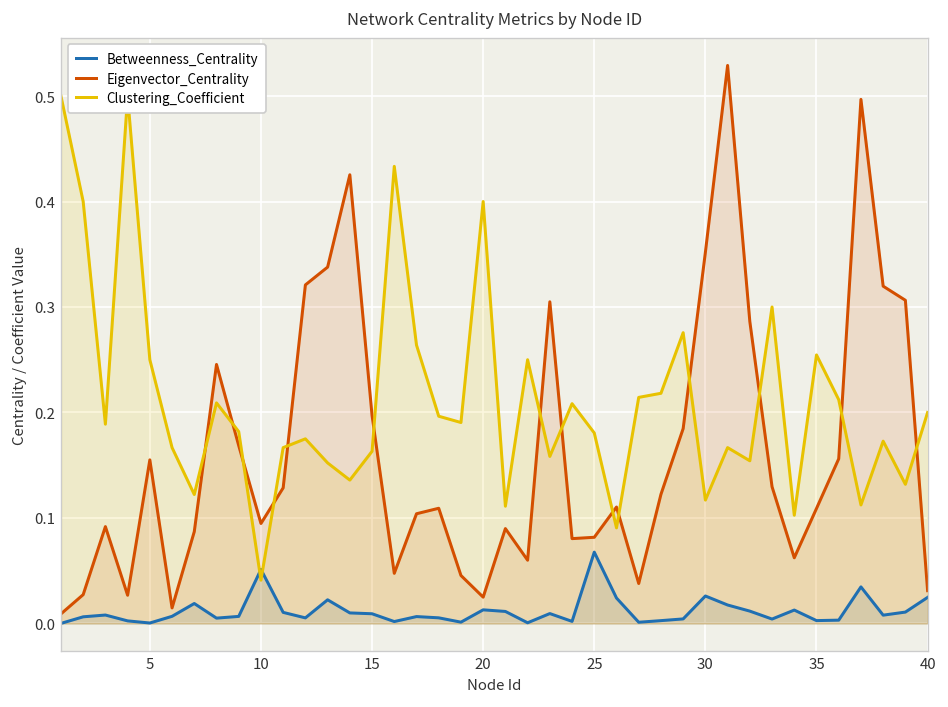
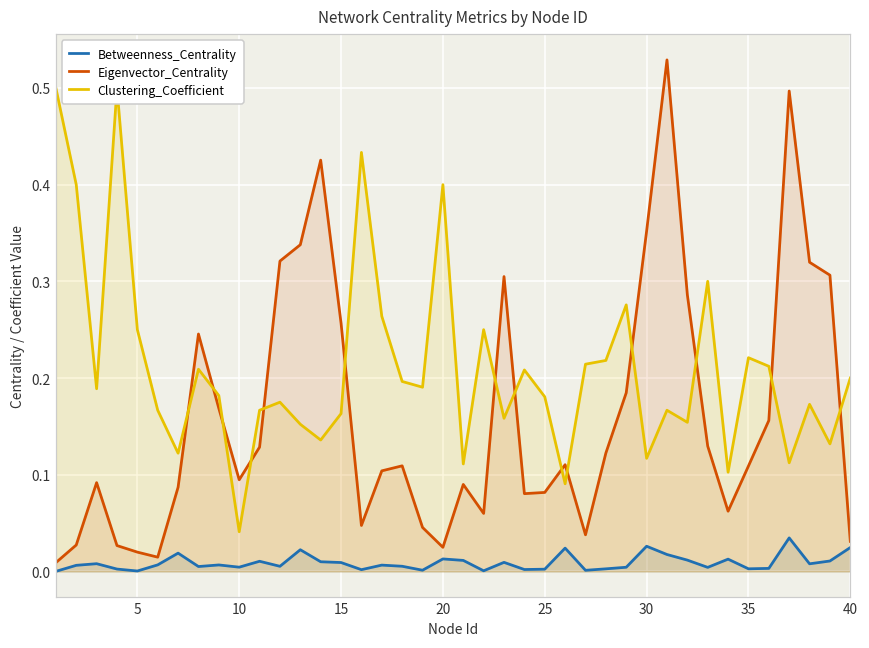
Eigenvector_Centrality, 5: 0.16 -> 0.02
Betweenness_Centrality, 10: 0.05 -> 0.00
Eigenvector_Centrality, 15: 0.20 -> 0.26
Betweenness_Centrality, 25: 0.07 -> 0.00
Clustering_Coefficient, 35: 0.25 -> 0.22
